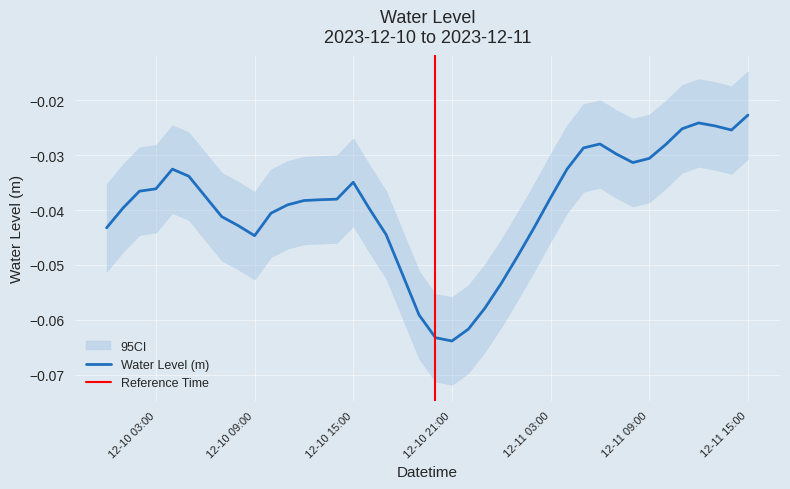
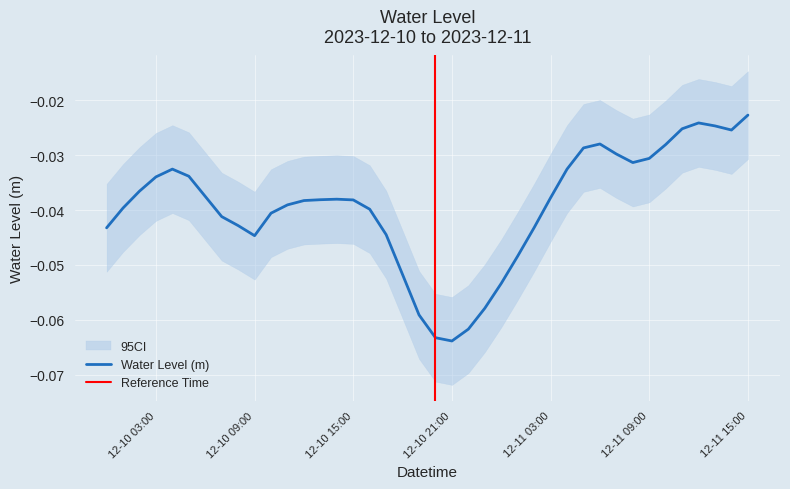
Water Level (m), 12-10 03:00: -0.036 -> -0.034
Water Level (m), 12-10 15:00: -0.035 -> -0.038
